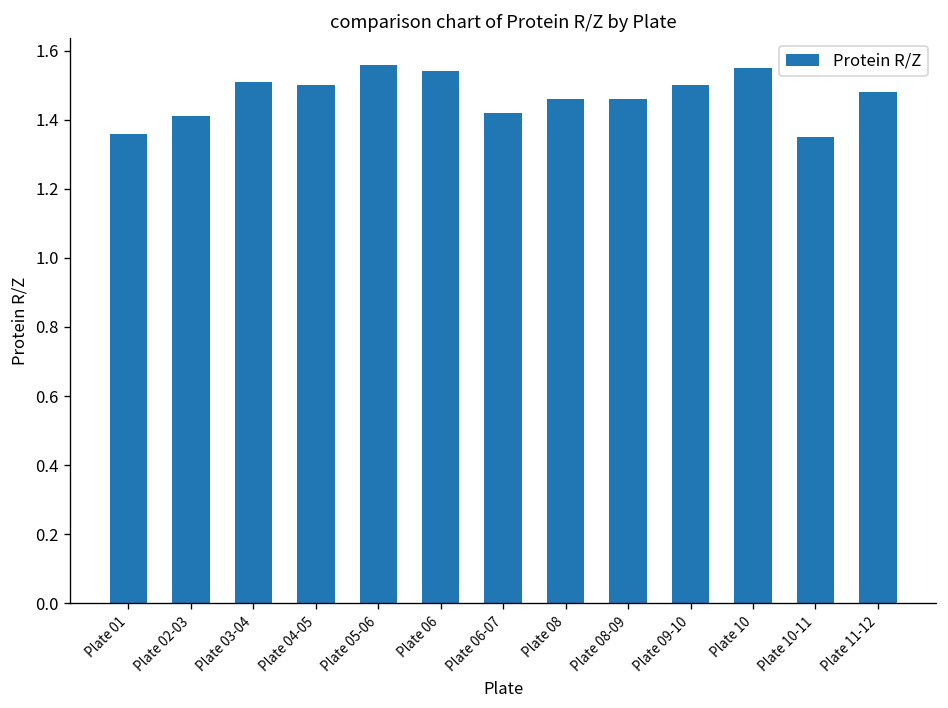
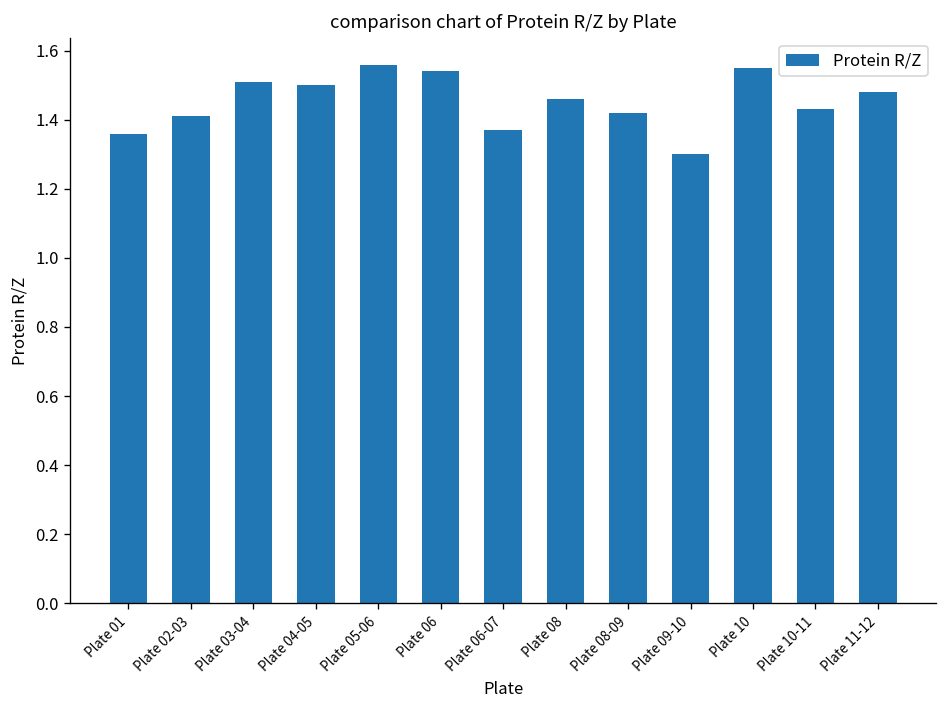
Plate 06-07: 1.42 -> 1.37
Plate 08-09: 1.46 -> 1.42
Plate 09-10: 1.5 -> 1.3
Plate 10-11: 1.35 -> 1.43
